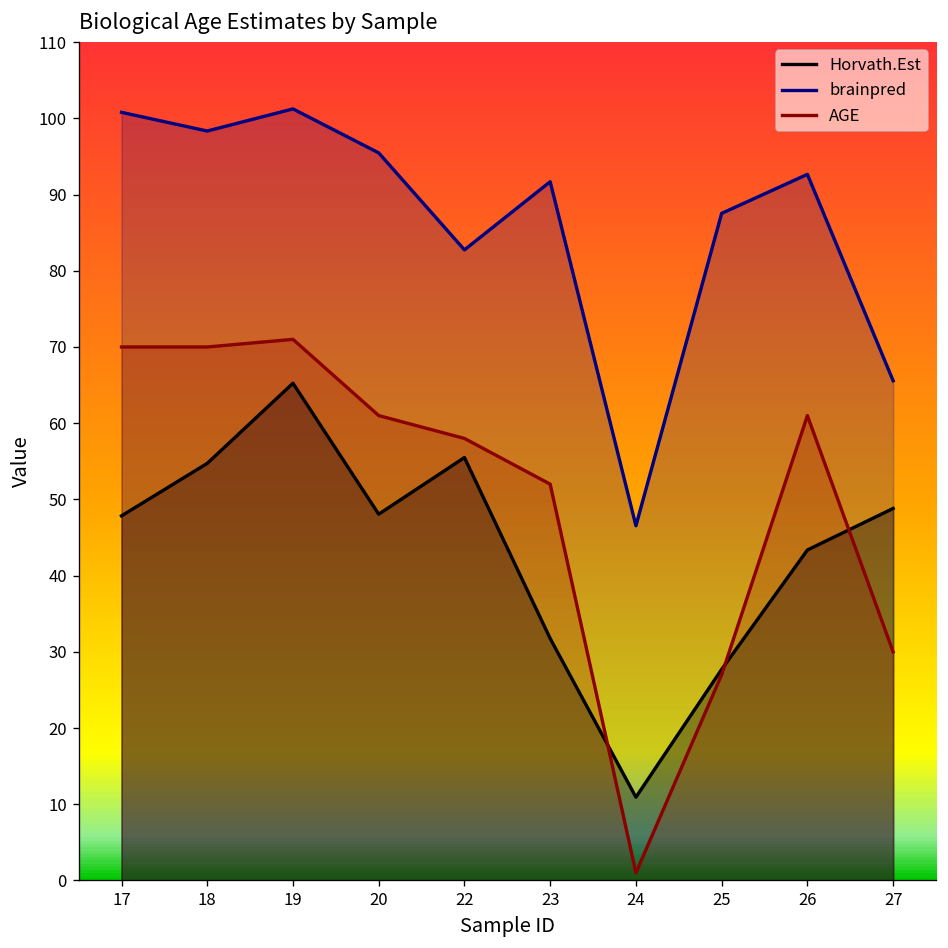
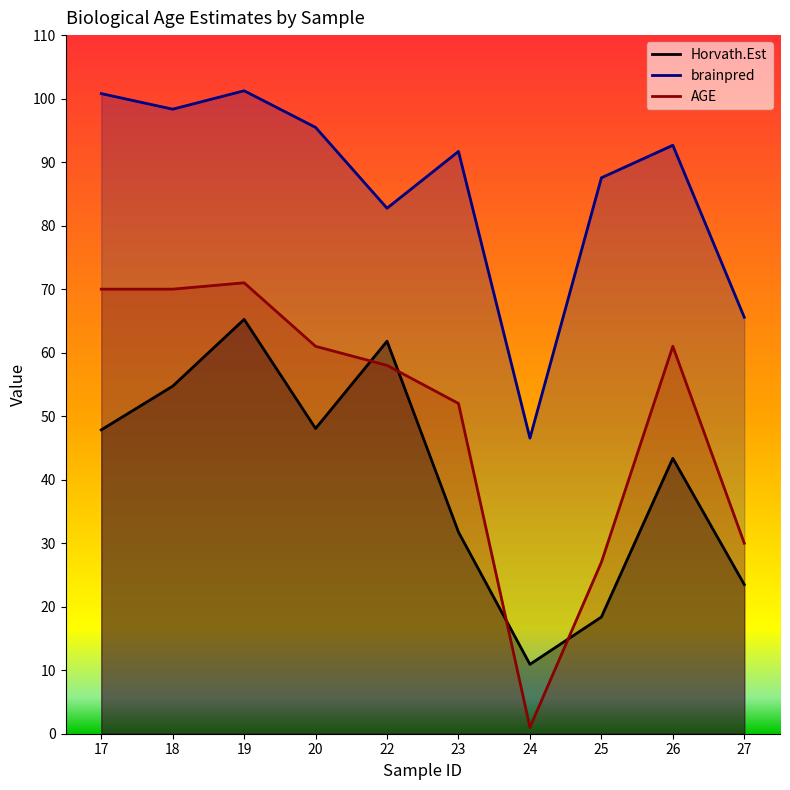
Horvath.Est, 22: 55 -> 62
Horvath.Est, 25: 28 -> 18
Horvath.Est, 27: 49 -> 23
